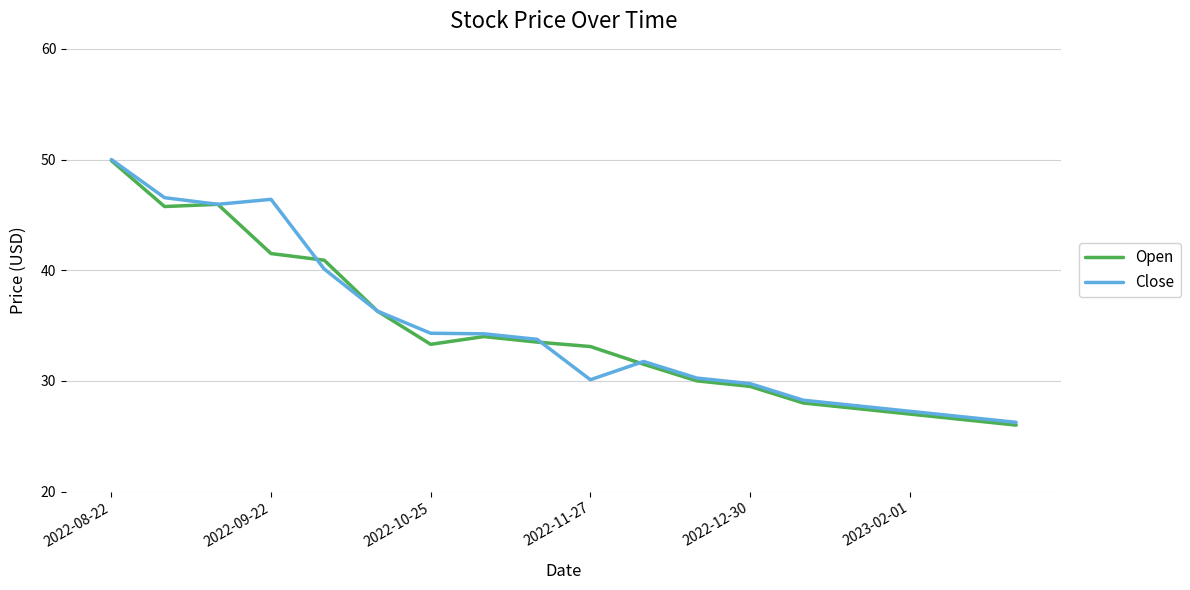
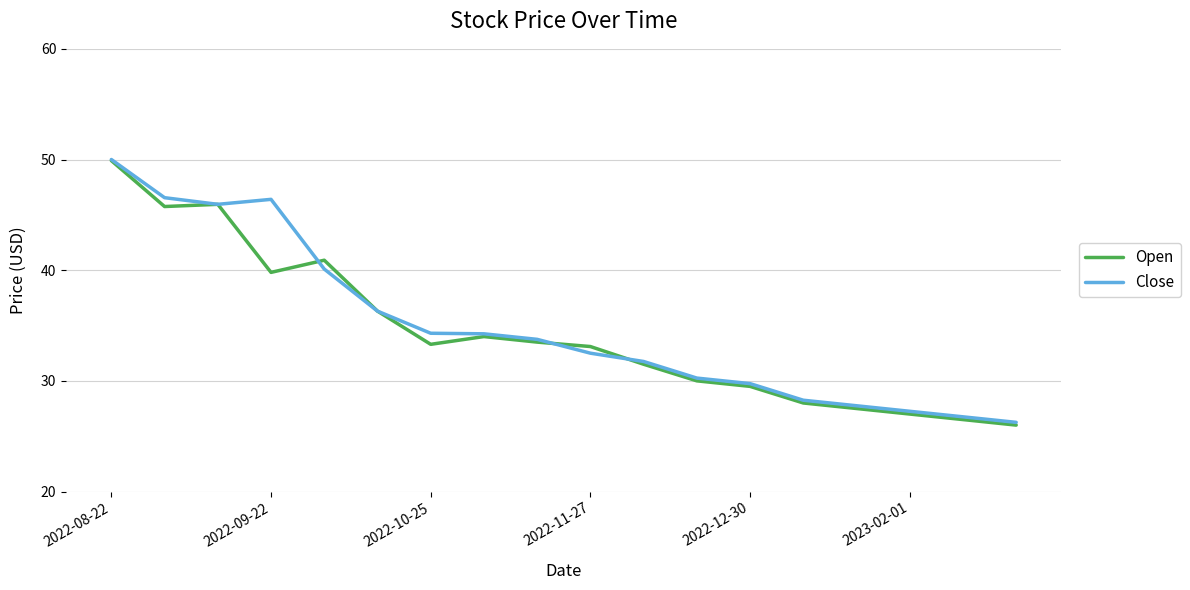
Open, 2022-09-22: 41.5 -> 39.8
Close, 2022-11-27: 30.1 -> 32.5
